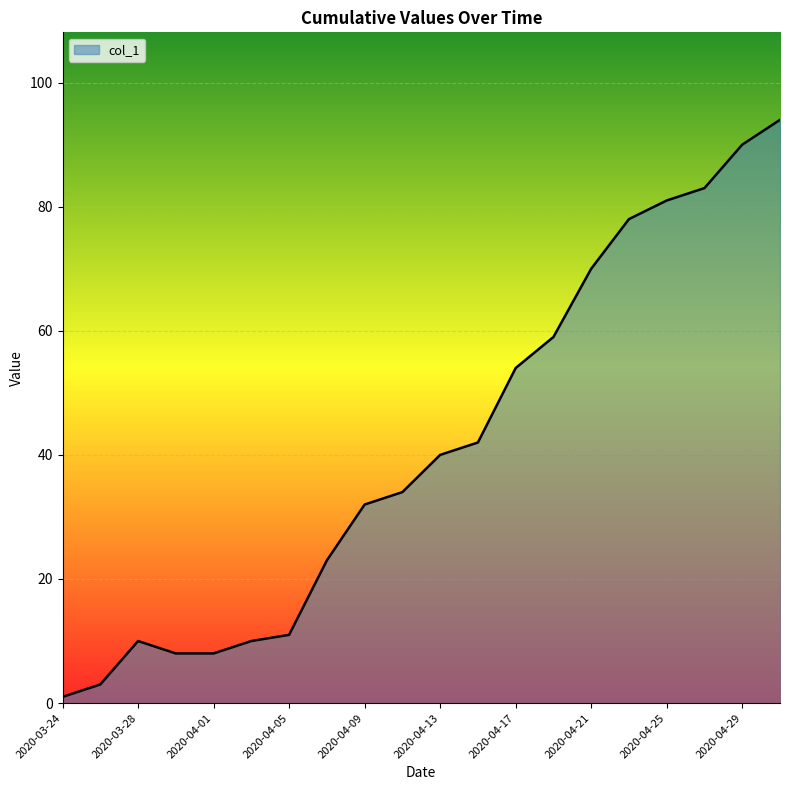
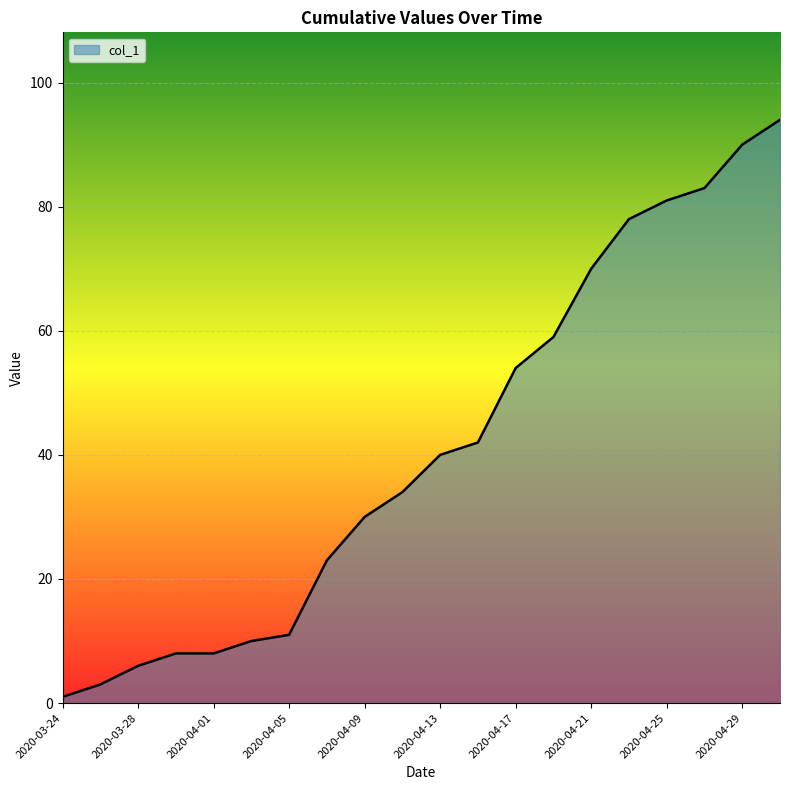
2020-03-28: 10 -> 6
2020-04-09: 32 -> 30
